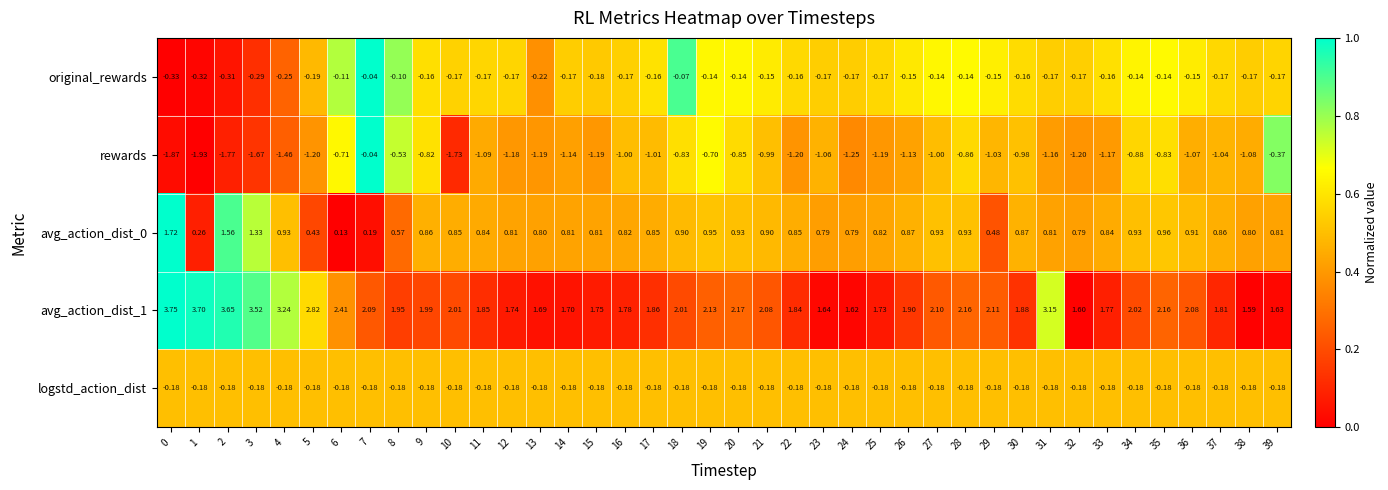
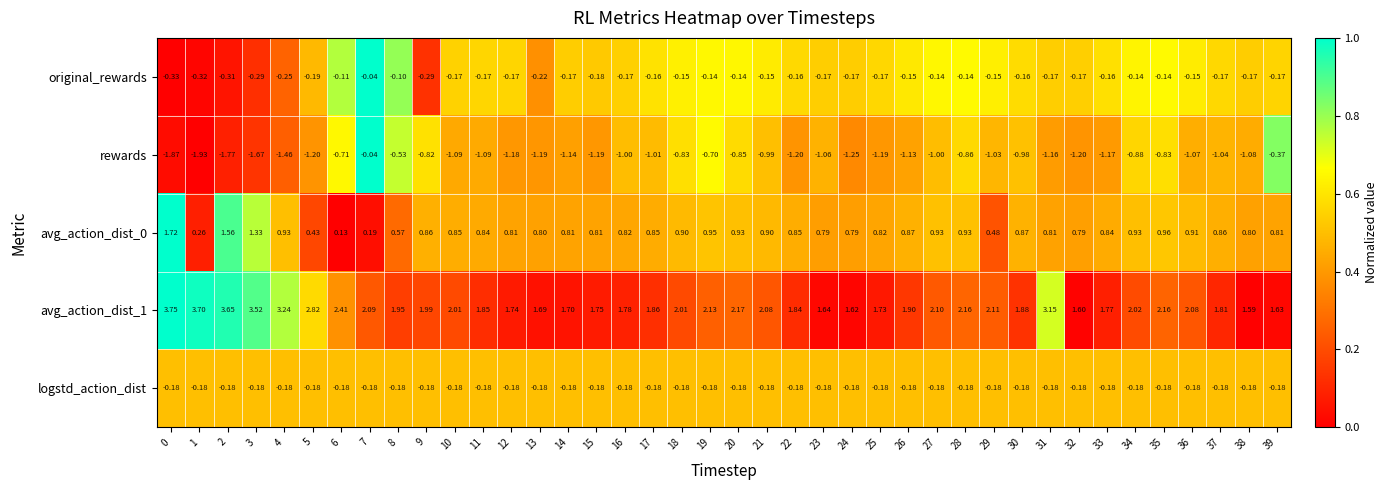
original_rewards, 9: -0.16 -> -0.29
original_rewards, 18: -0.07 -> -0.15
rewards, 10: -1.73 -> -1.09
